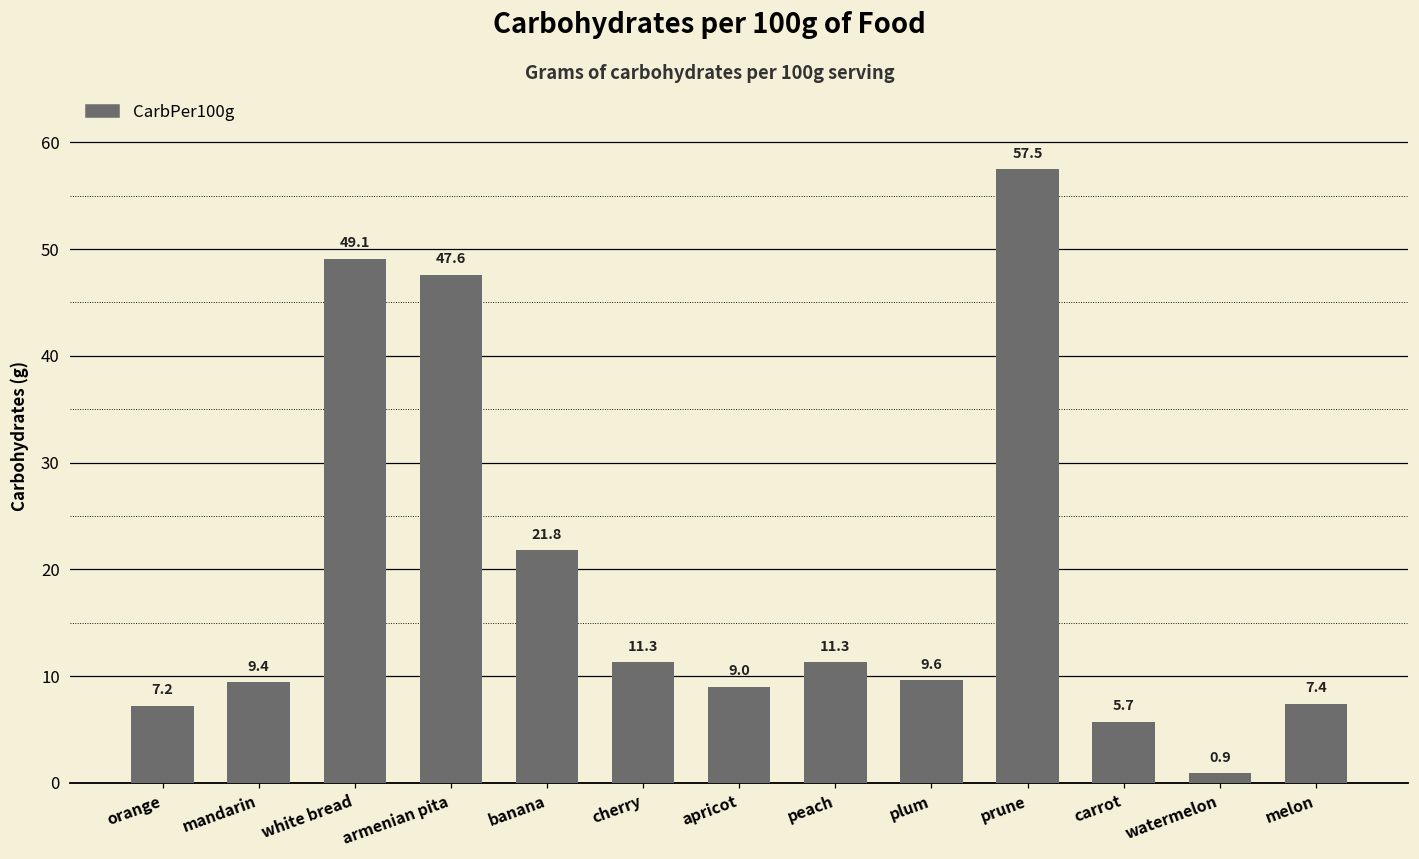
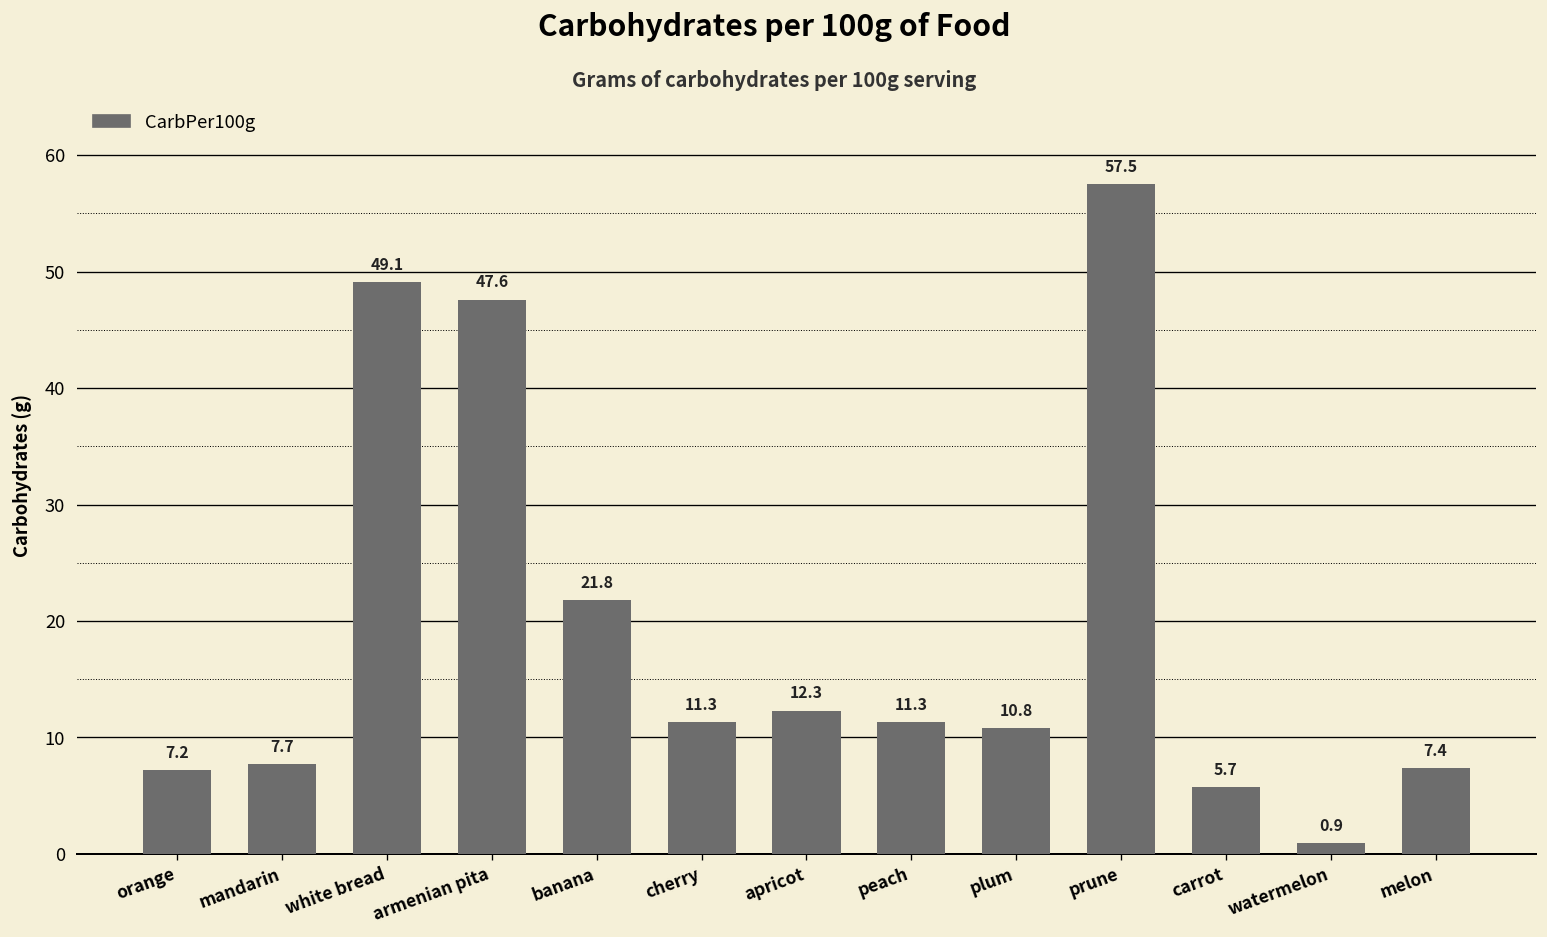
mandarin: 9.4 -> 7.7
apricot: 9.0 -> 12.3
plum: 9.6 -> 10.8
